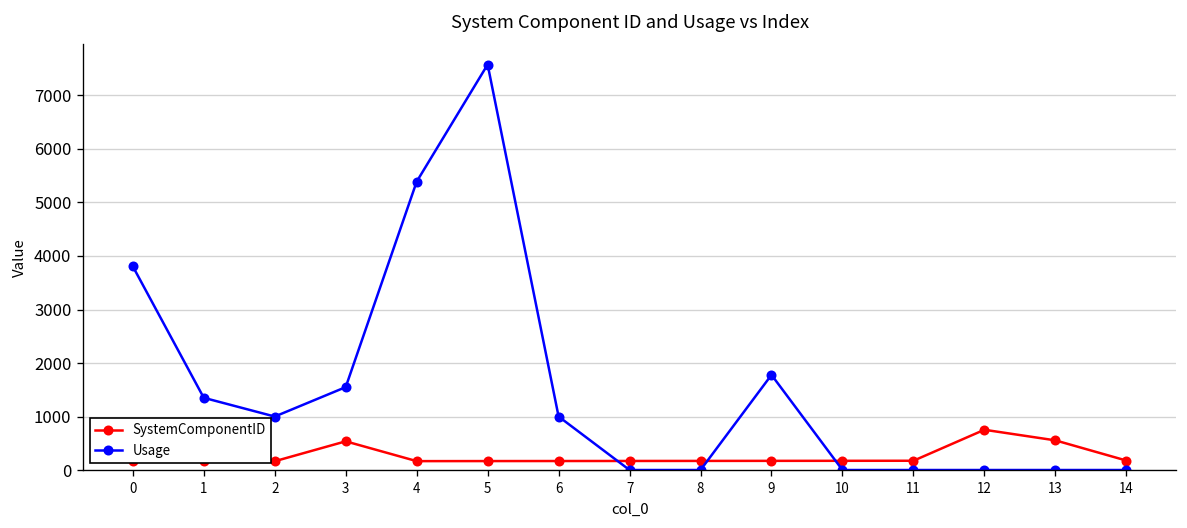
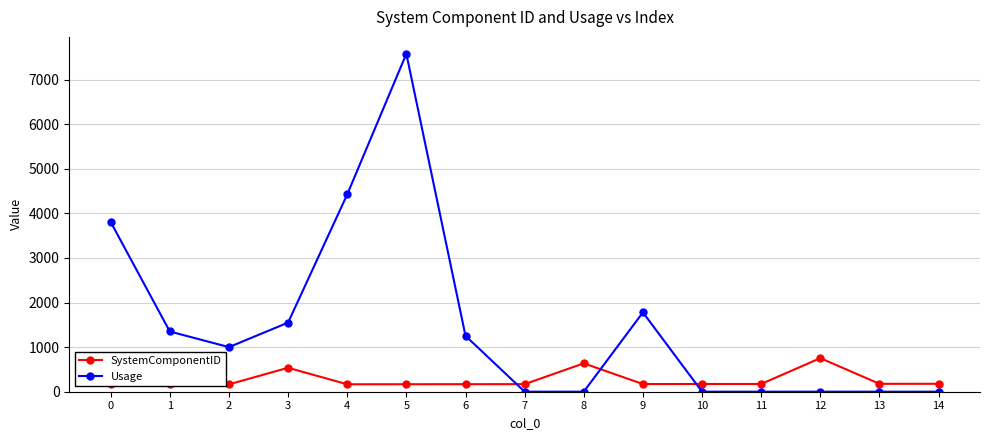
Usage, 4: 5400 -> 4400
Usage, 6: 1000 -> 1300
SystemComponentID, 8: 200 -> 600
SystemComponentID, 13: 600 -> 200
